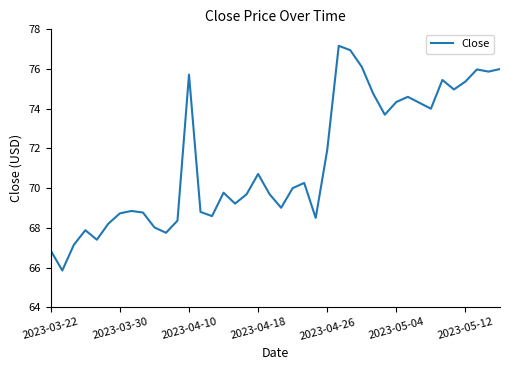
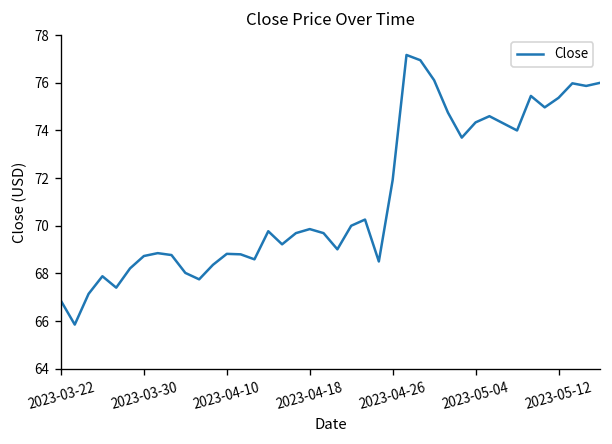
2023-04-10: 75.7 -> 68.8
2023-04-18: 70.7 -> 69.9
